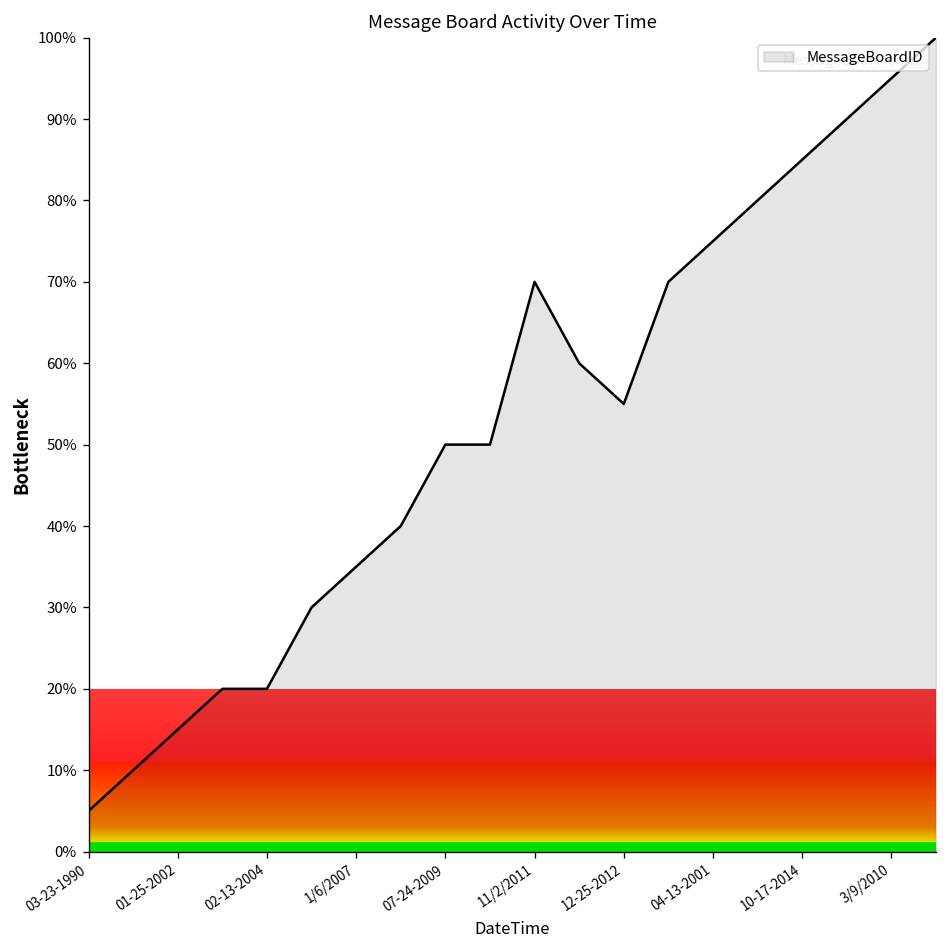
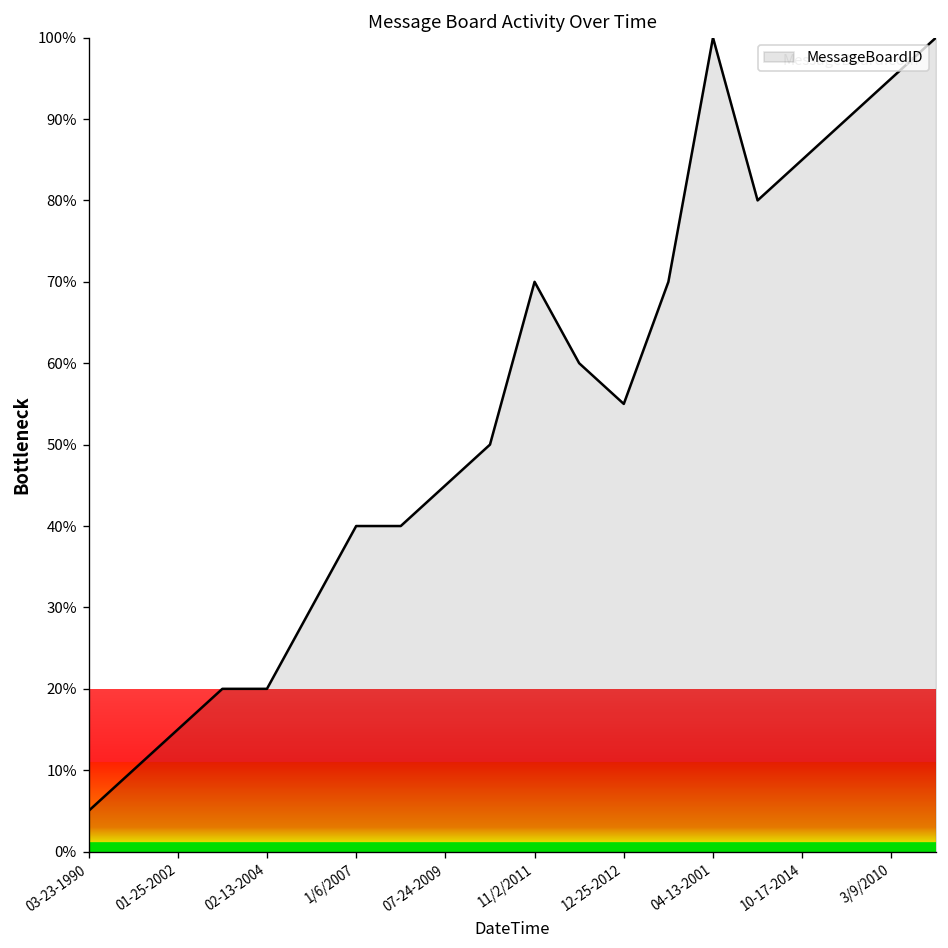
1/6/2007: 35% -> 40%
07-24-2009: 50% -> 45%
04-13-2001: 75% -> 100%
